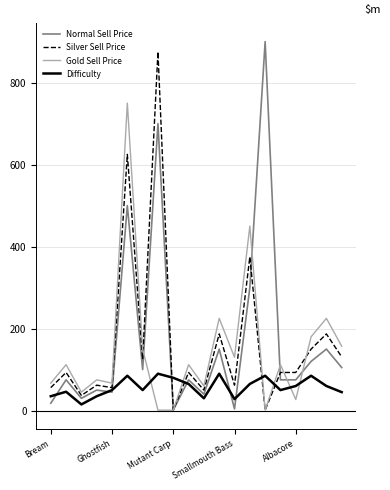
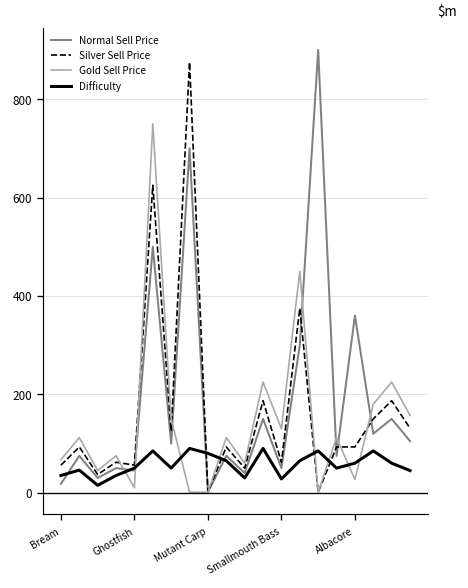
Gold Sell Price, Ghostfish: 70 -> 10
Normal Sell Price, Smallmouth Bass: 0 -> 50
Normal Sell Price, Albacore: 80 -> 360
